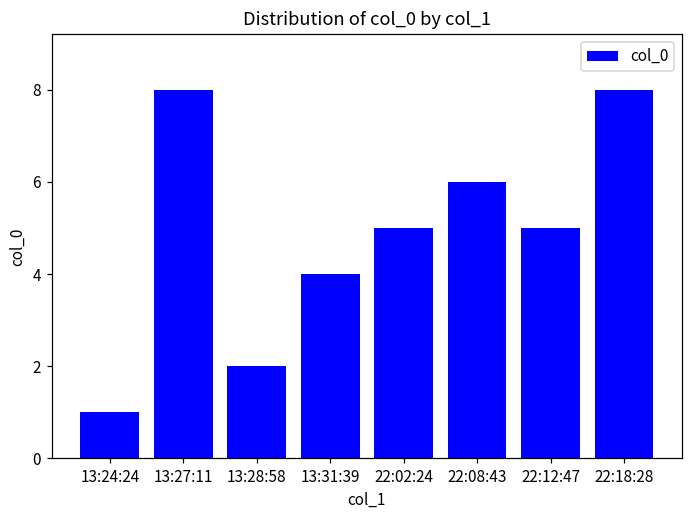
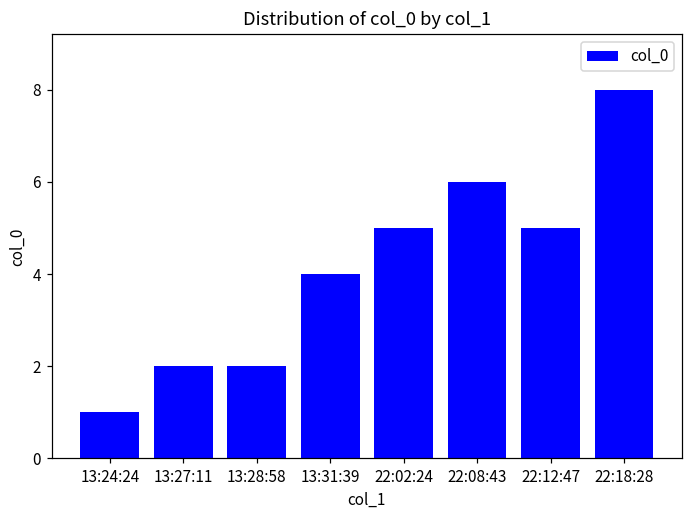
13:27:11: 8 -> 2
